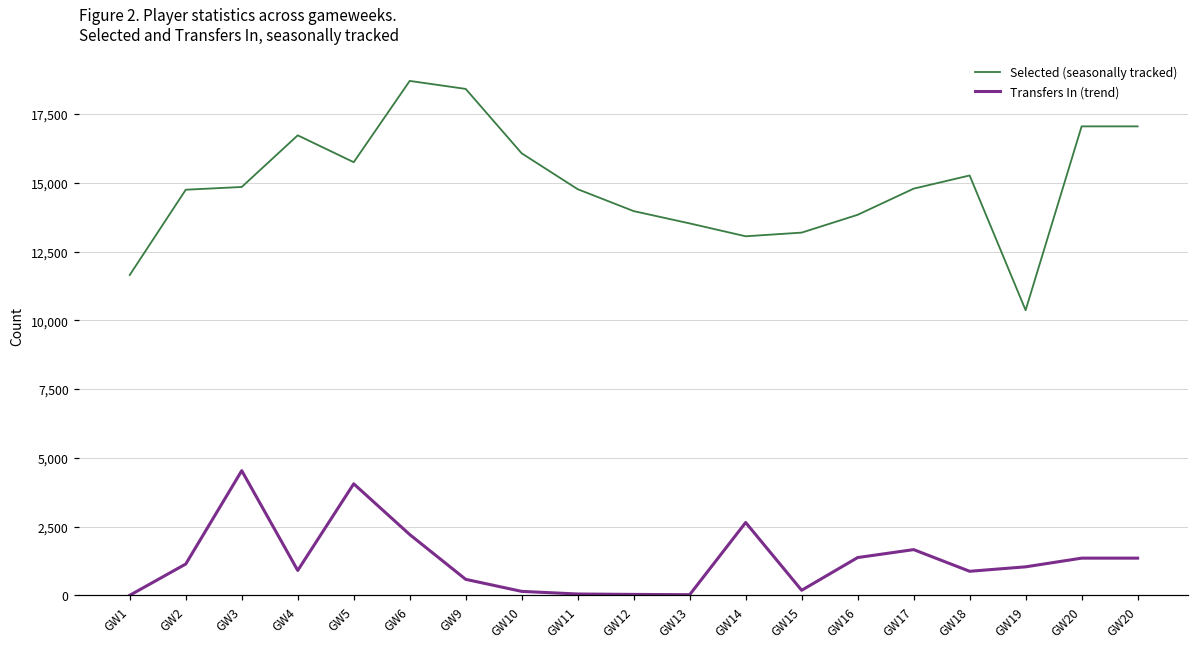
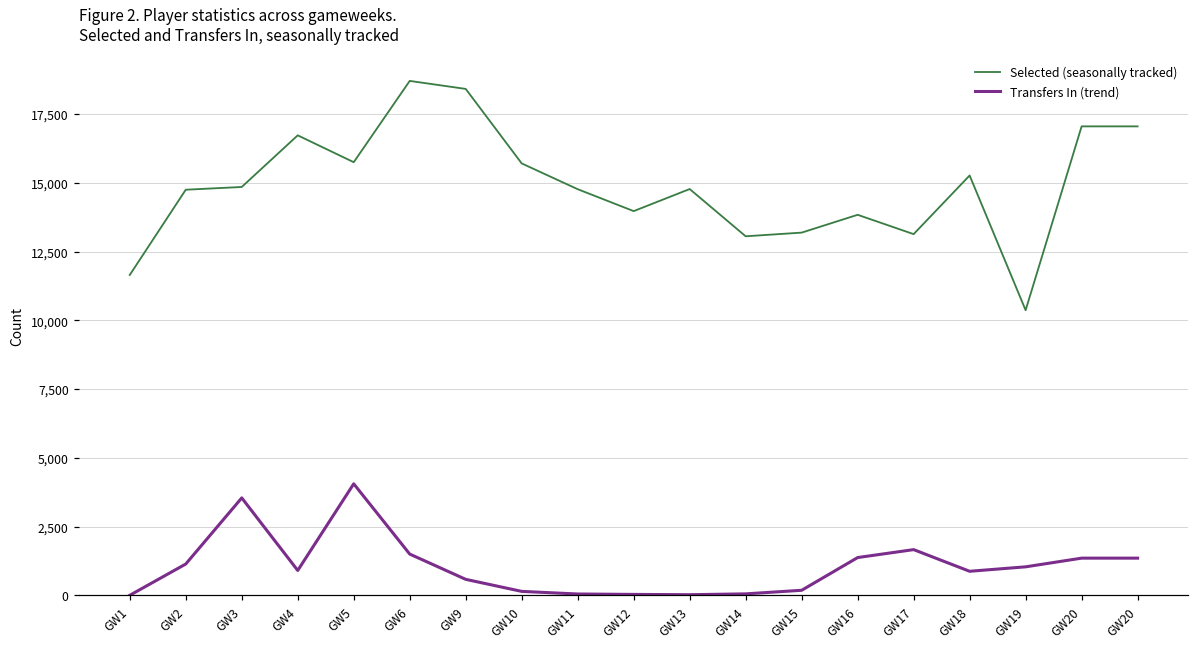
Transfers In (trend), GW3: 4,500 -> 3,500
Transfers In (trend), GW6: 2,200 -> 1,500
Selected (seasonally tracked), GW10: 16,100 -> 15,700
Selected (seasonally tracked), GW13: 13,500 -> 14,800
Transfers In (trend), GW14: 2,600 -> 100
Selected (seasonally tracked), GW17: 14,800 -> 13,100
